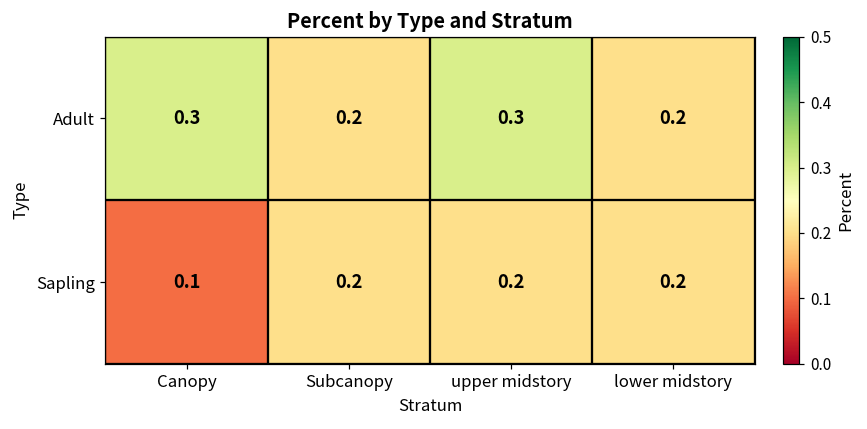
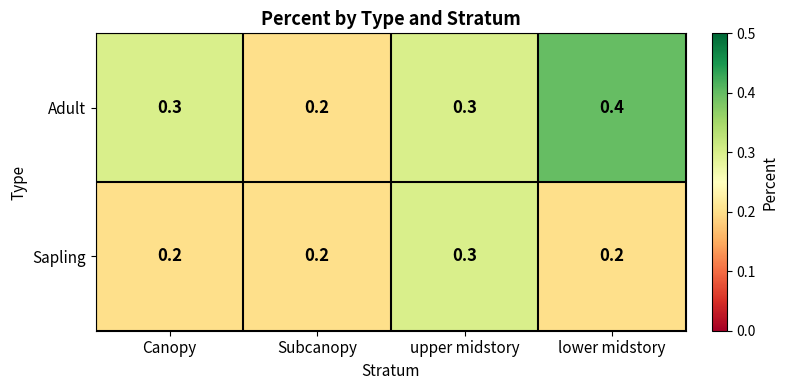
Adult, lower midstory: 0.2 -> 0.4
Sapling, Canopy: 0.1 -> 0.2
Sapling, upper midstory: 0.2 -> 0.3
